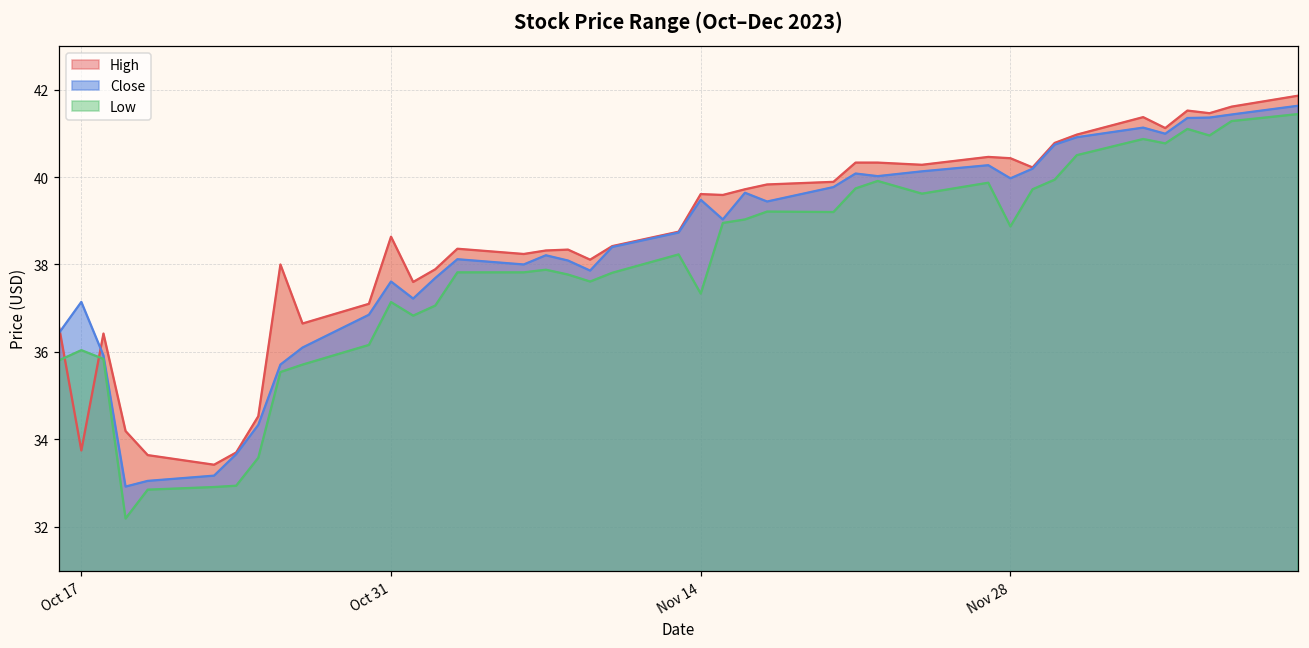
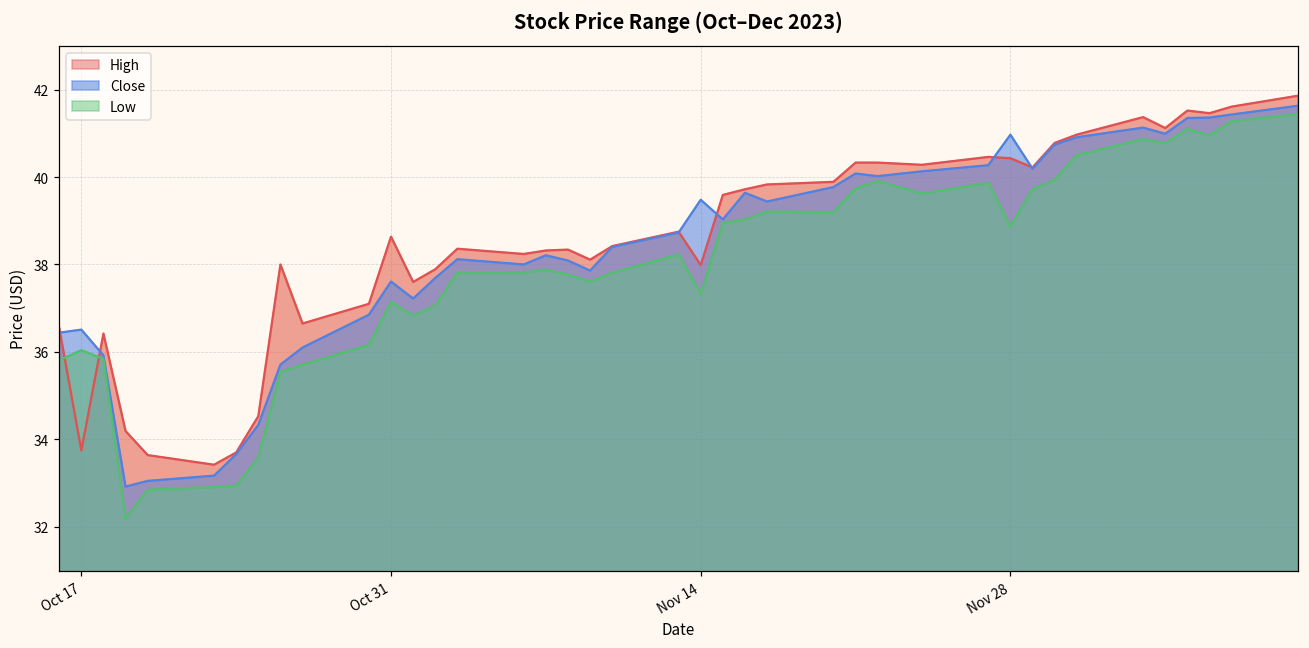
Close, Oct 17: 37.1 -> 36.5
High, Nov 14: 39.6 -> 38.0
Close, Nov 28: 40.0 -> 41.0
